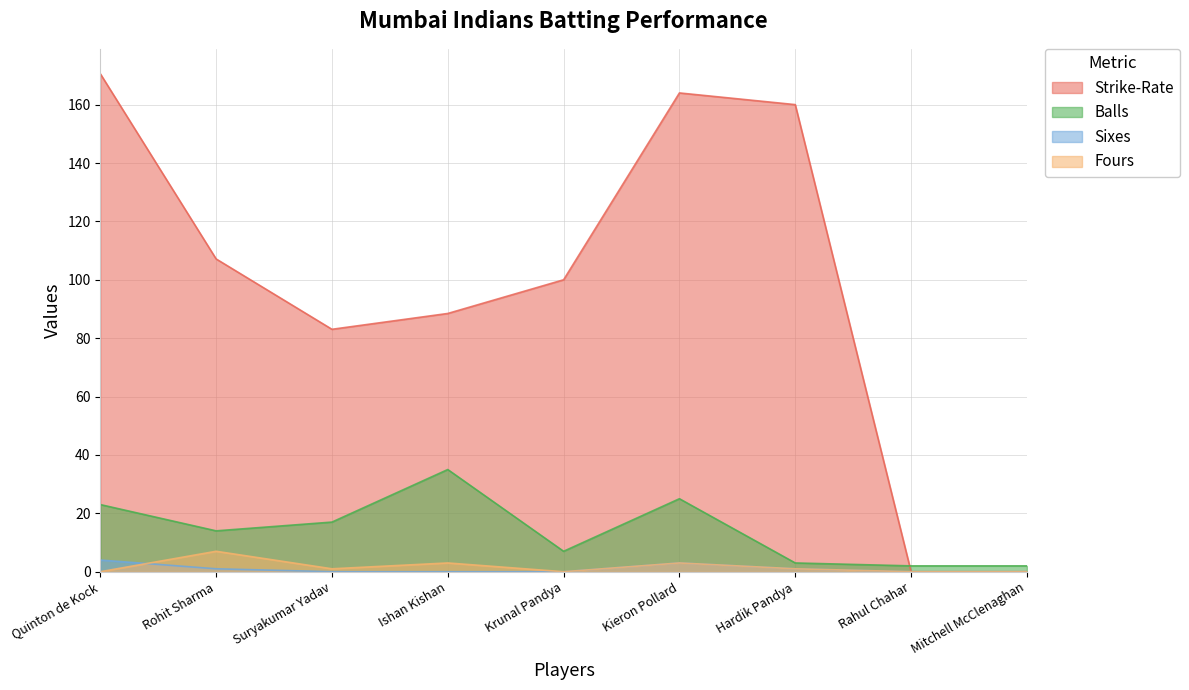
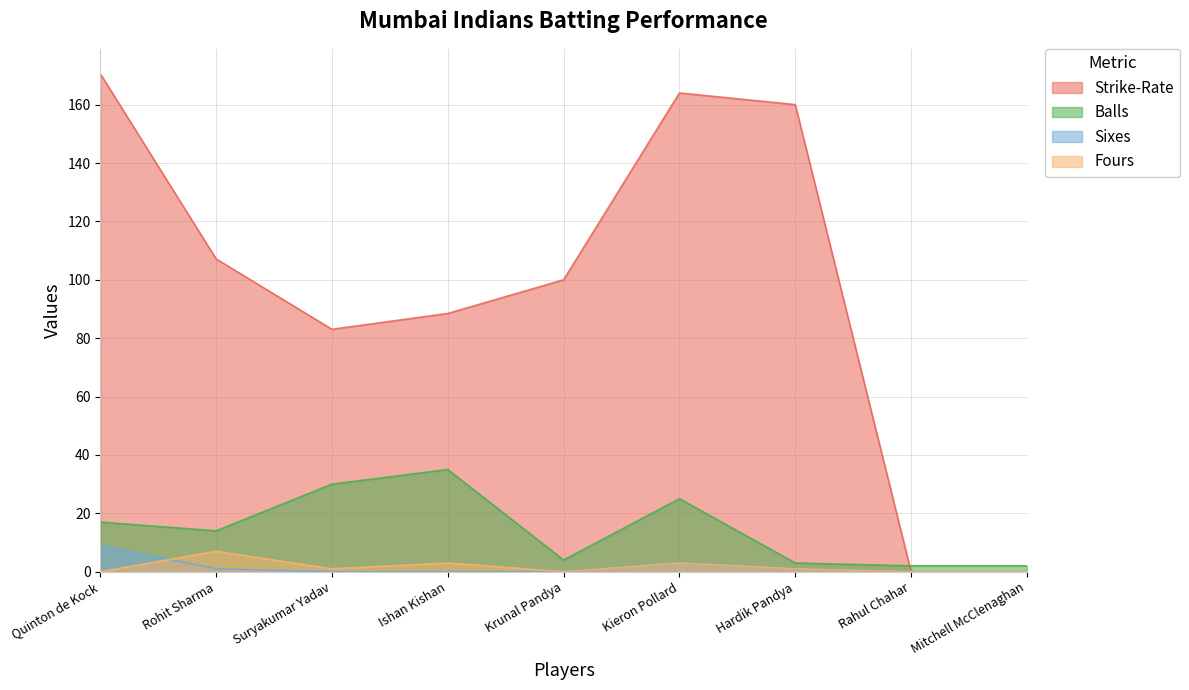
Balls, Quinton de Kock: 23 -> 17
Sixes, Quinton de Kock: 4 -> 9
Balls, Suryakumar Yadav: 17 -> 30
Balls, Krunal Pandya: 7 -> 4
